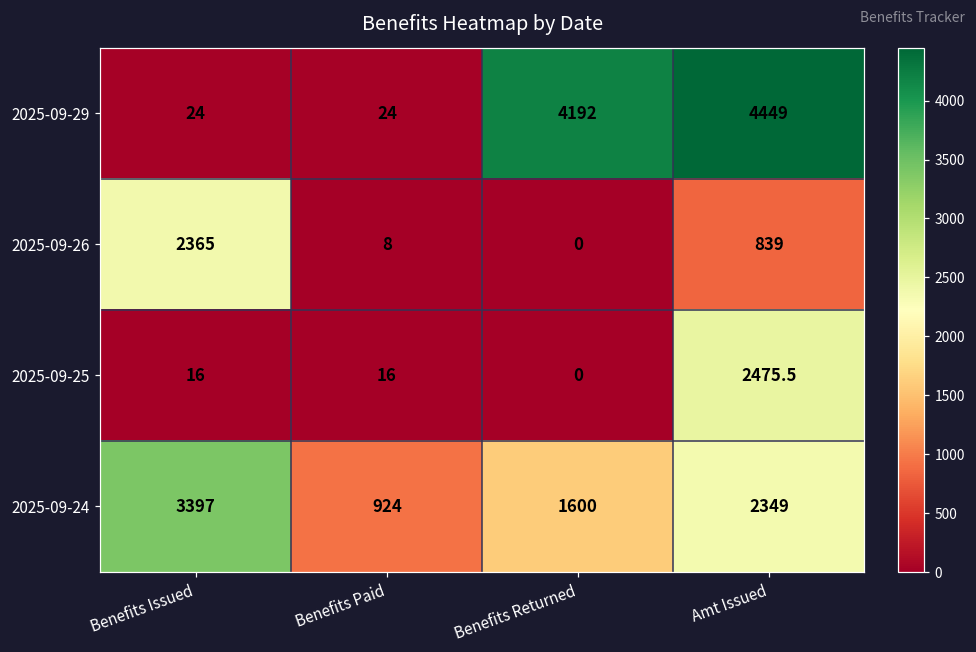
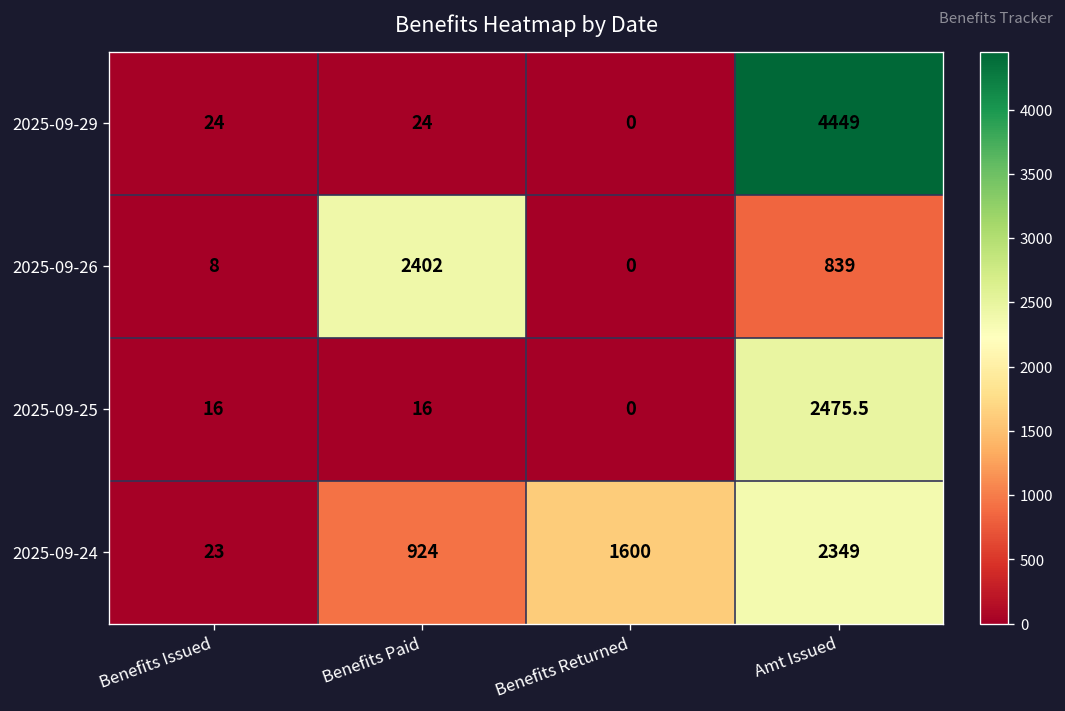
2025-09-29, Benefits Returned: 4192 -> 0
2025-09-26, Benefits Issued: 2365 -> 8
2025-09-26, Benefits Paid: 8 -> 2402
2025-09-24, Benefits Issued: 3397 -> 23
